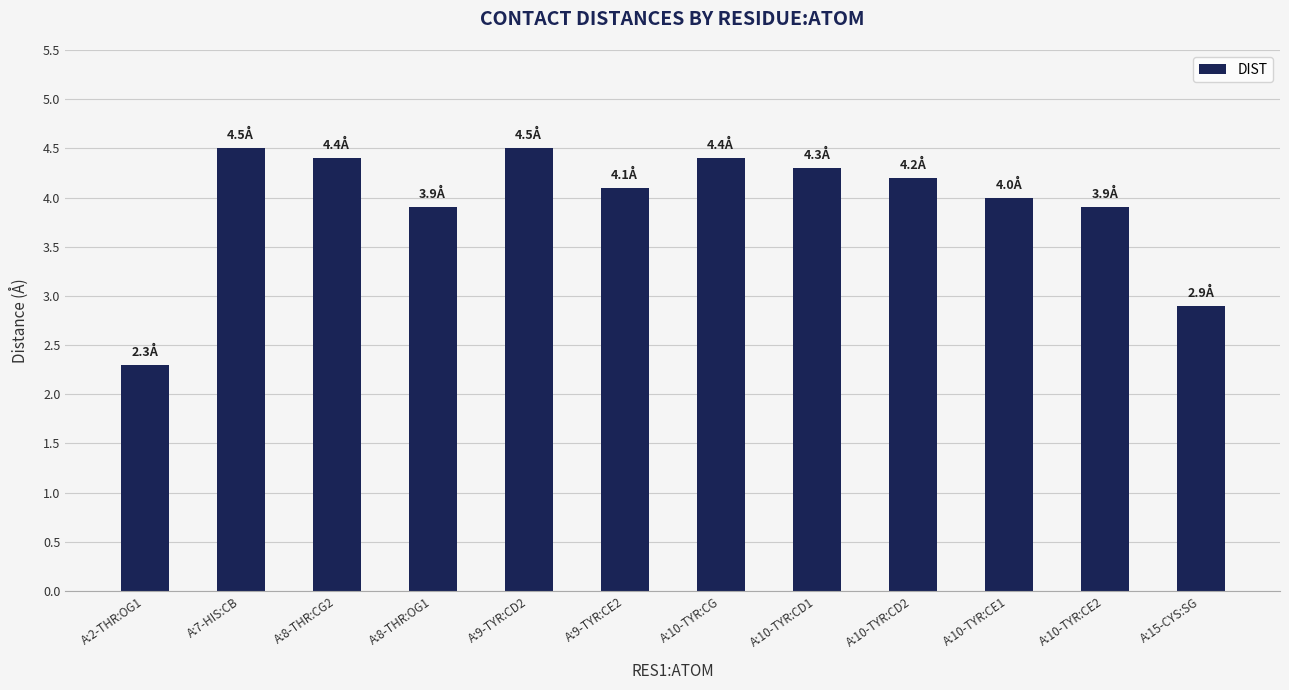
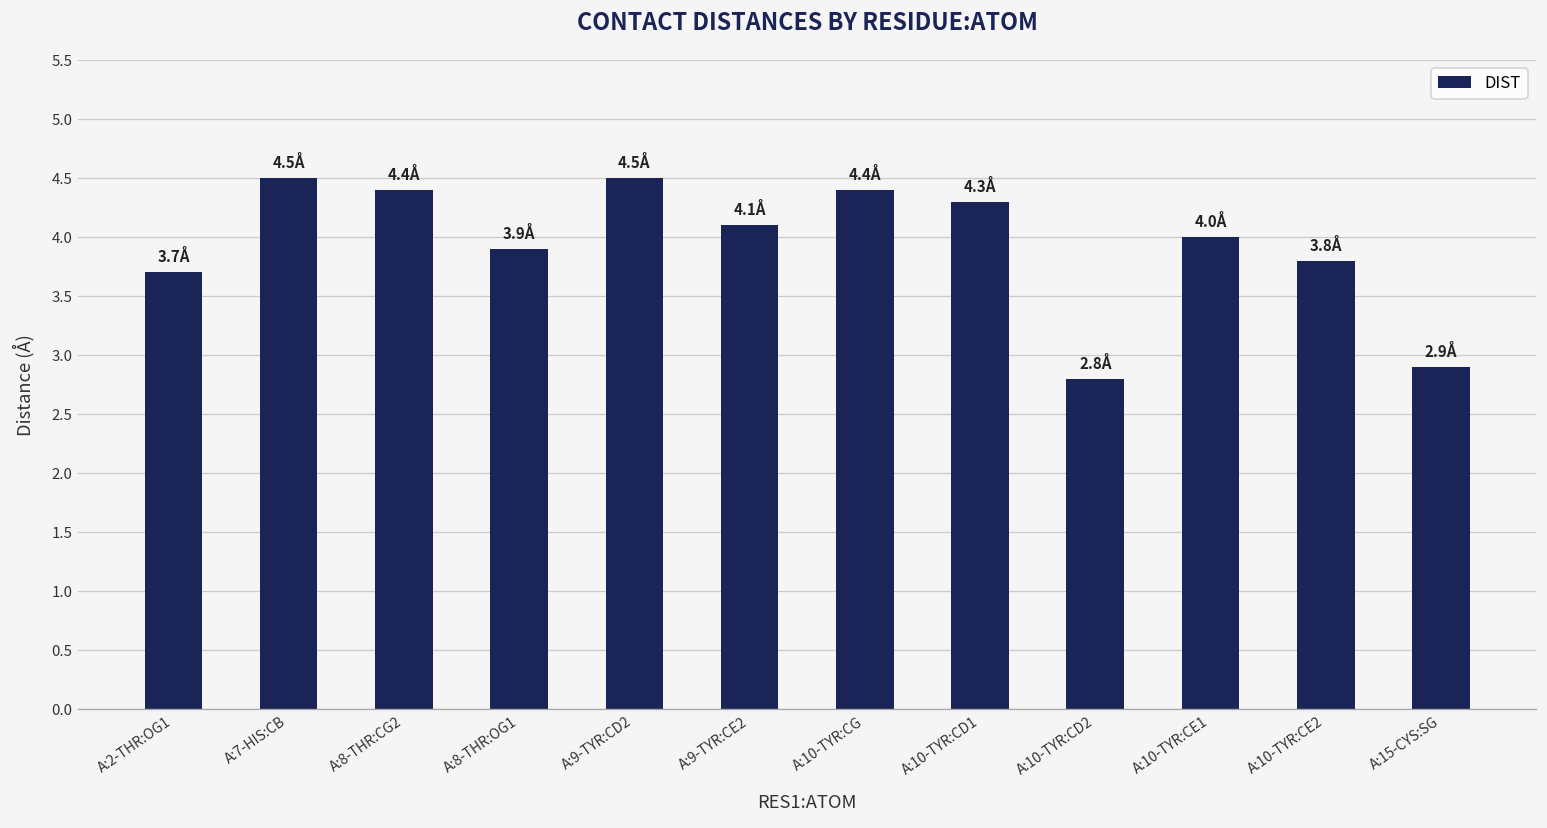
A:2-THR:OG1: 2.3Å -> 3.7Å
A:10-TYR:CD2: 4.2Å -> 2.8Å
A:10-TYR:CE2: 3.9Å -> 3.8Å
